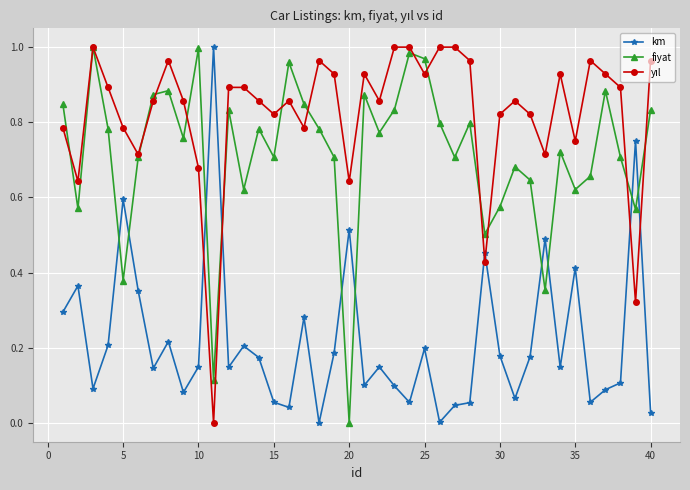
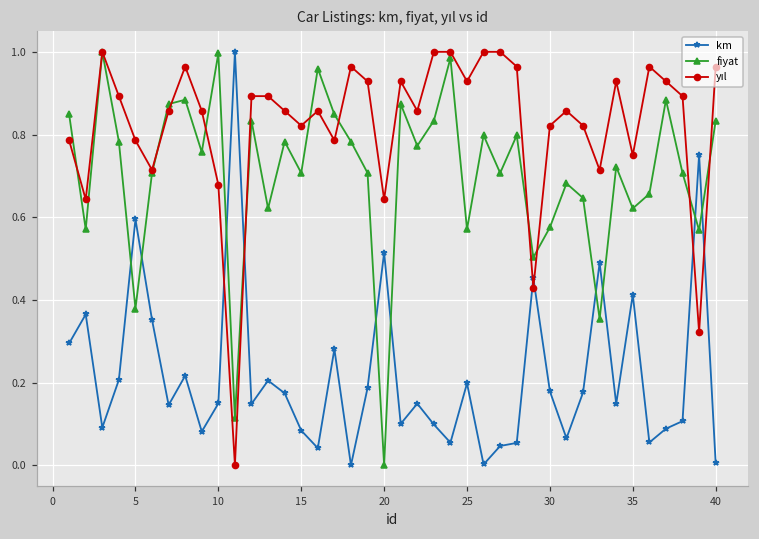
km, 15: 0.06 -> 0.08
fiyat, 25: 0.97 -> 0.57
km, 40: 0.03 -> 0.00
